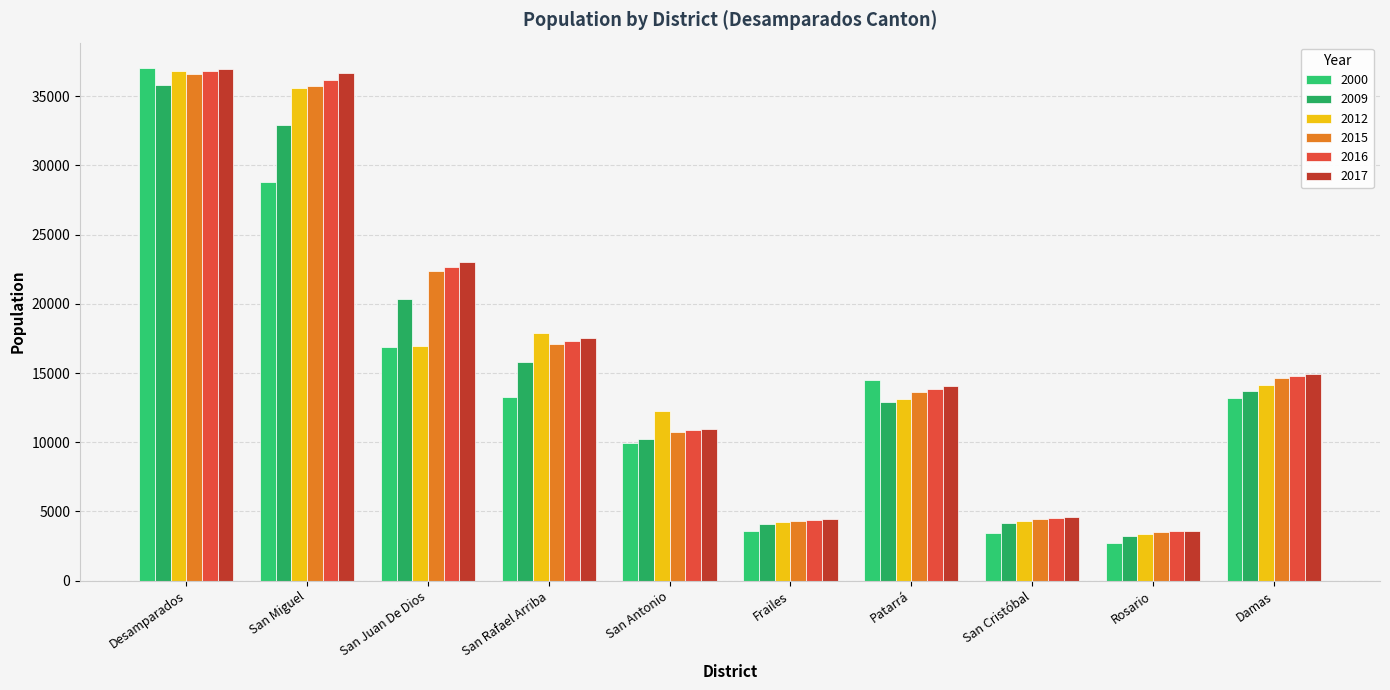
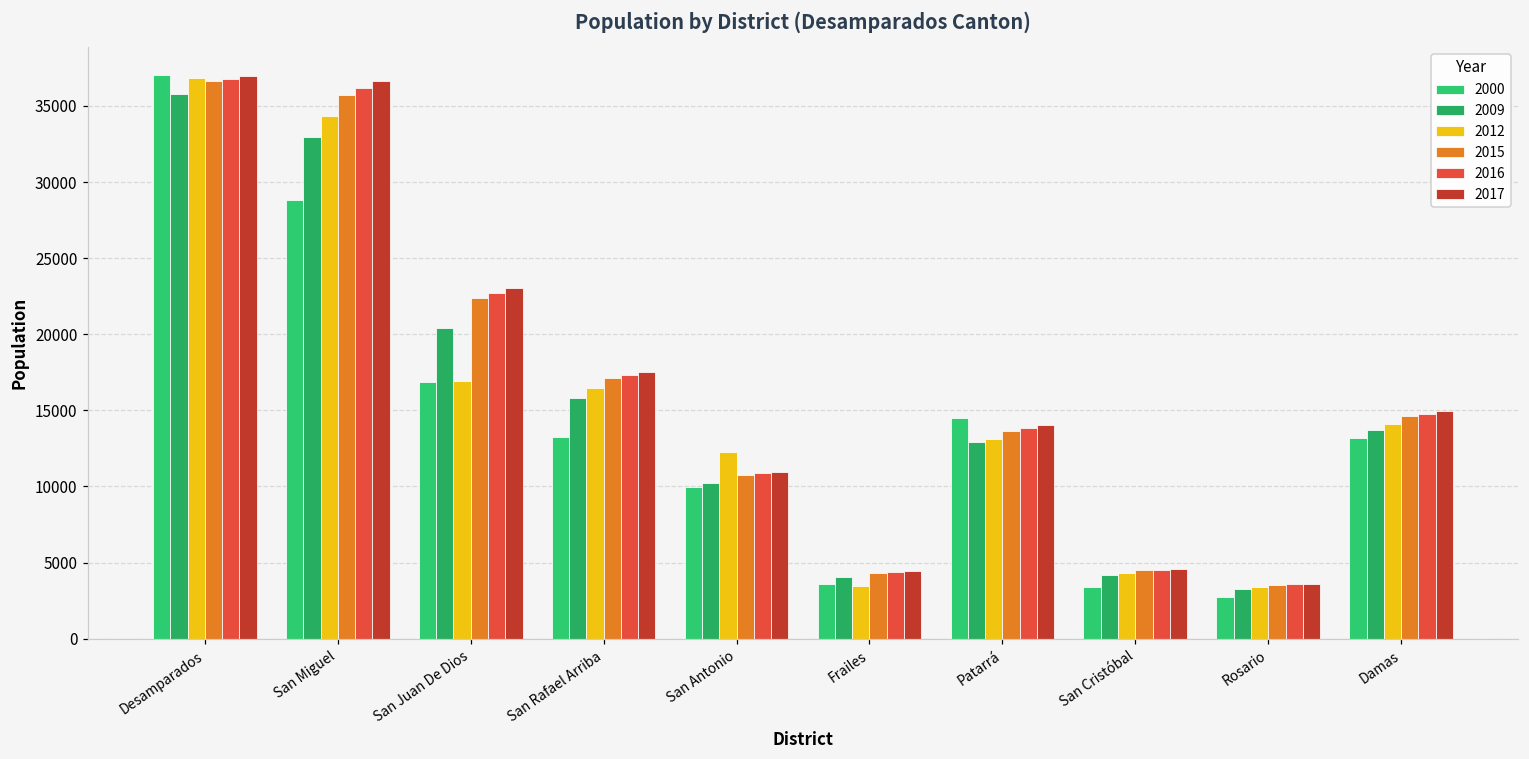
2012, San Miguel: 35600 -> 34300
2012, San Rafael Arriba: 17900 -> 16500
2012, Frailes: 4200 -> 3400
